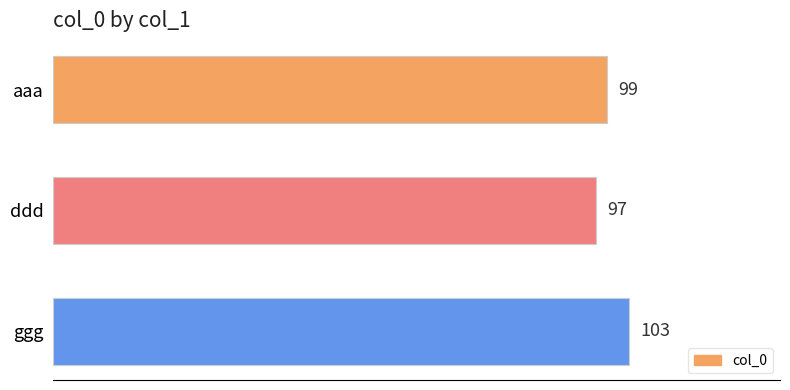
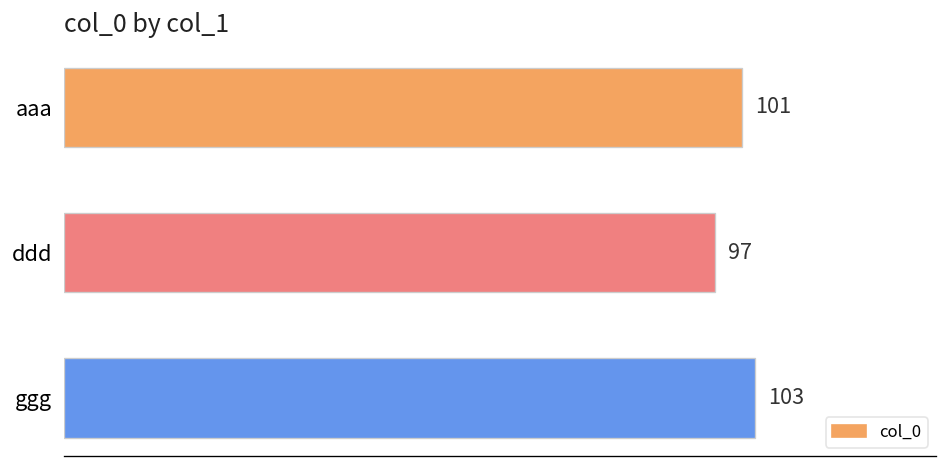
aaa: 99 -> 101
